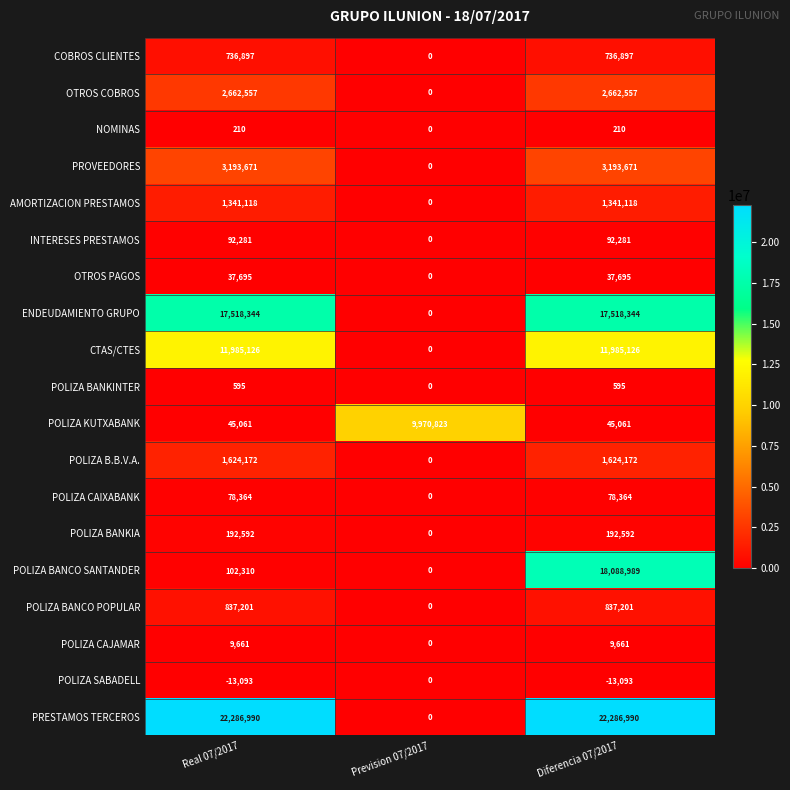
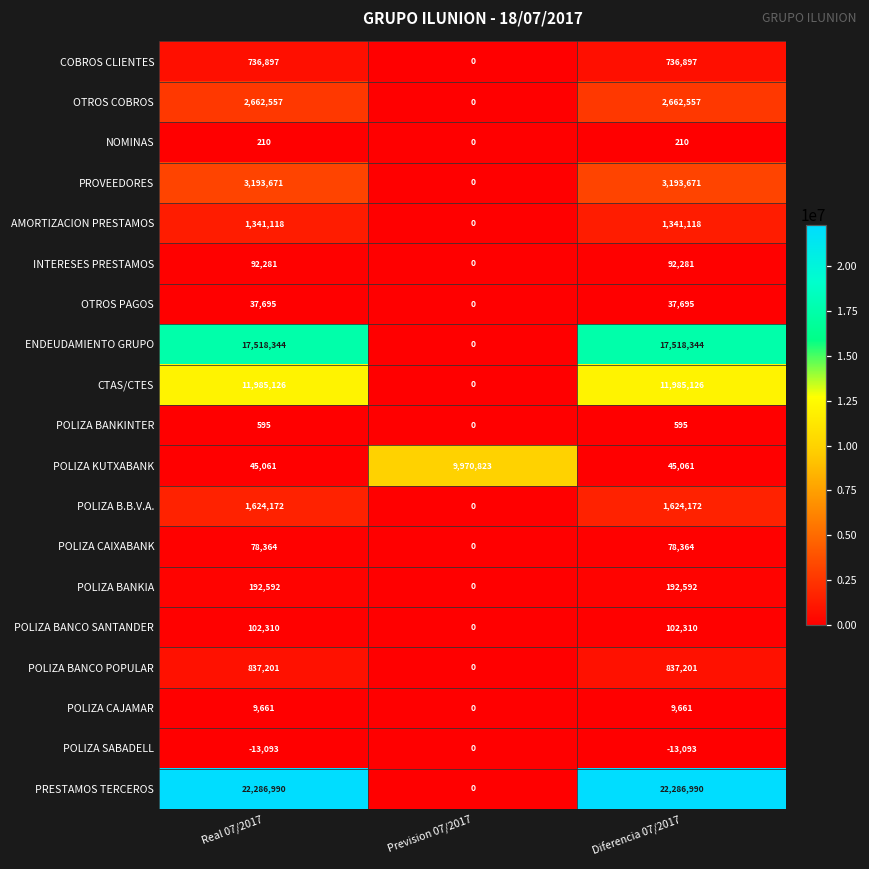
POLIZA BANCO SANTANDER, Diferencia 07/2017: 18,088,989 -> 102,310
